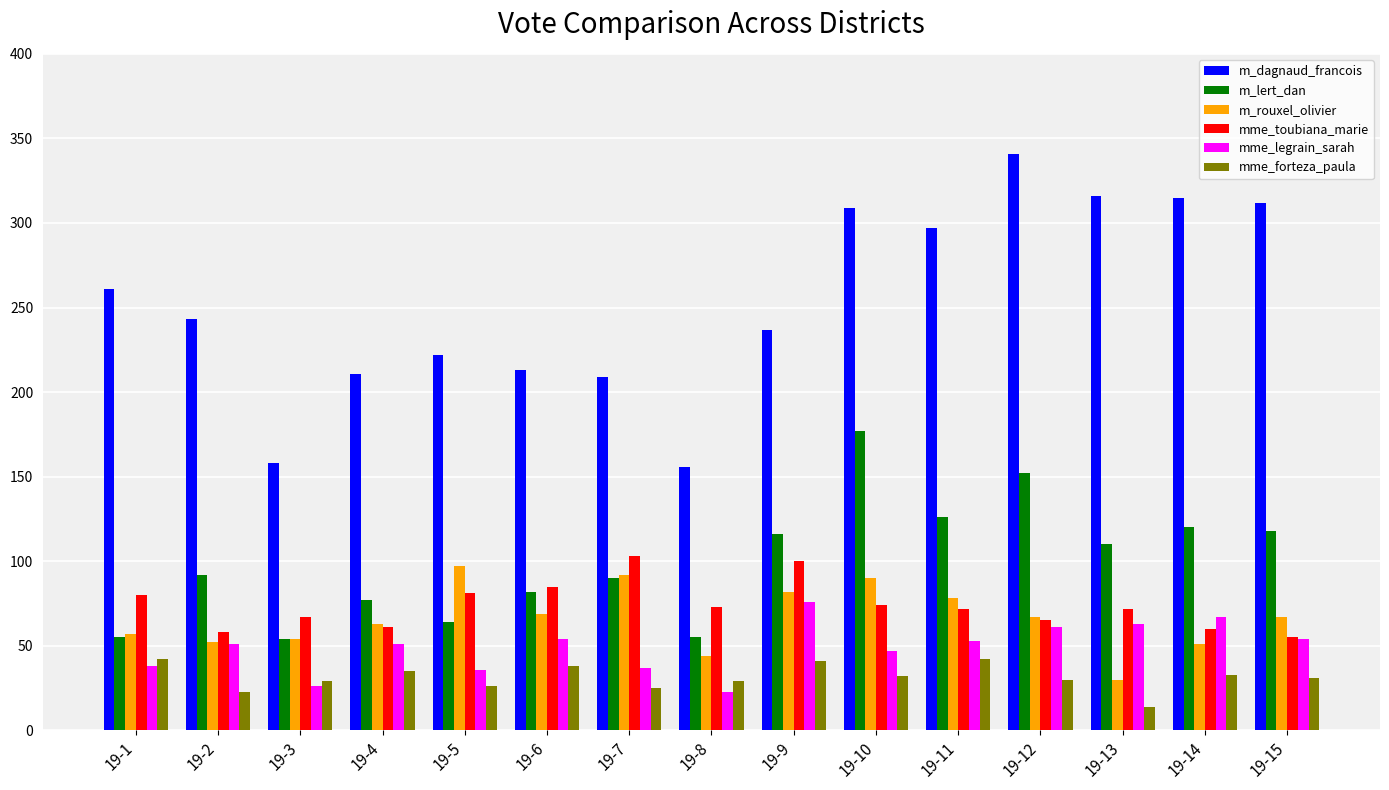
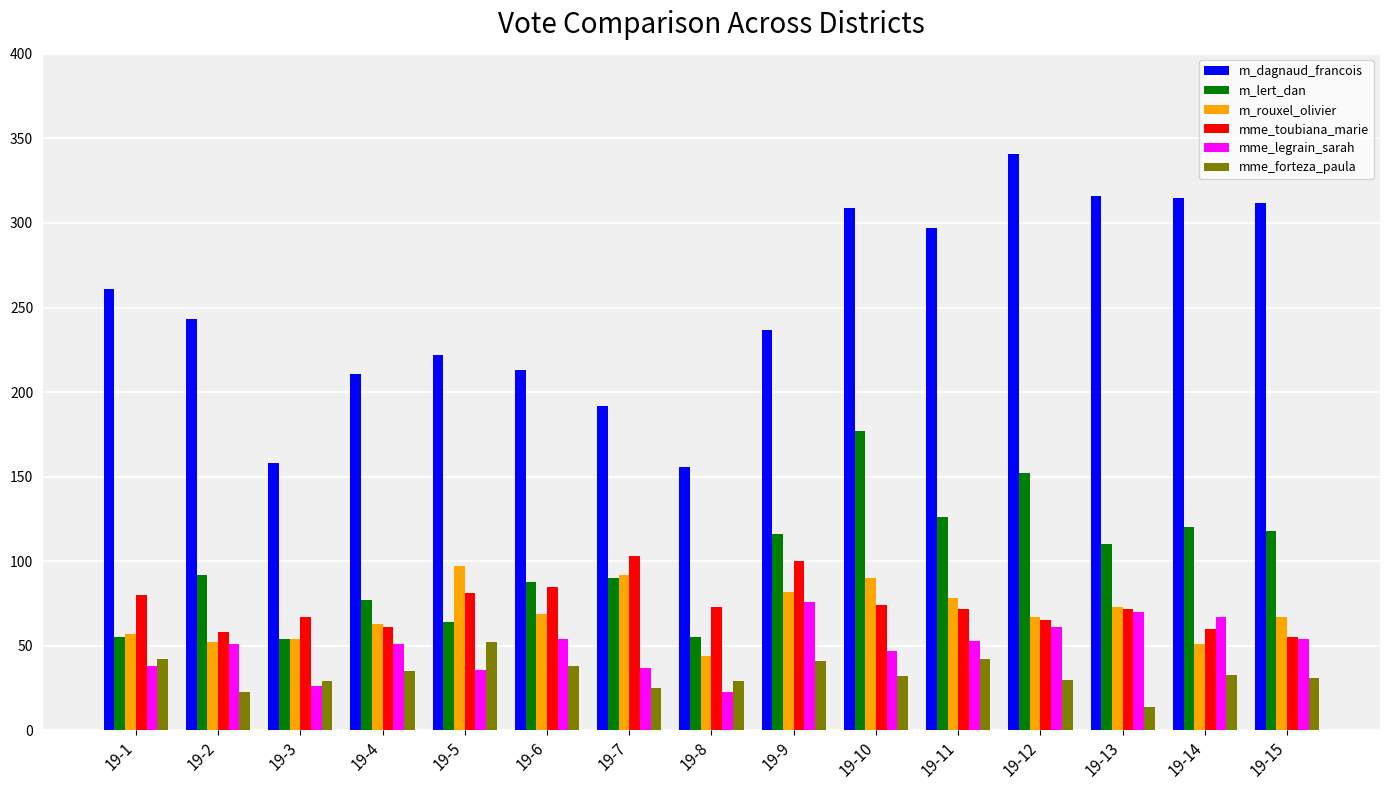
mme_forteza_paula, 19-5: 26 -> 52
m_lert_dan, 19-6: 82 -> 88
m_dagnaud_francois, 19-7: 209 -> 192
m_rouxel_olivier, 19-13: 30 -> 73
mme_legrain_sarah, 19-13: 63 -> 70
